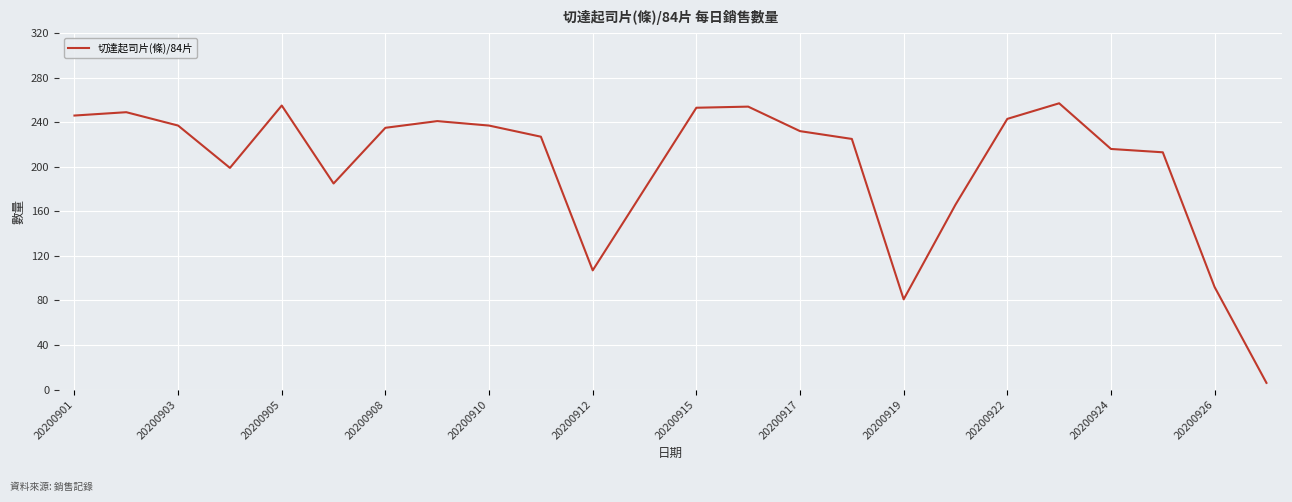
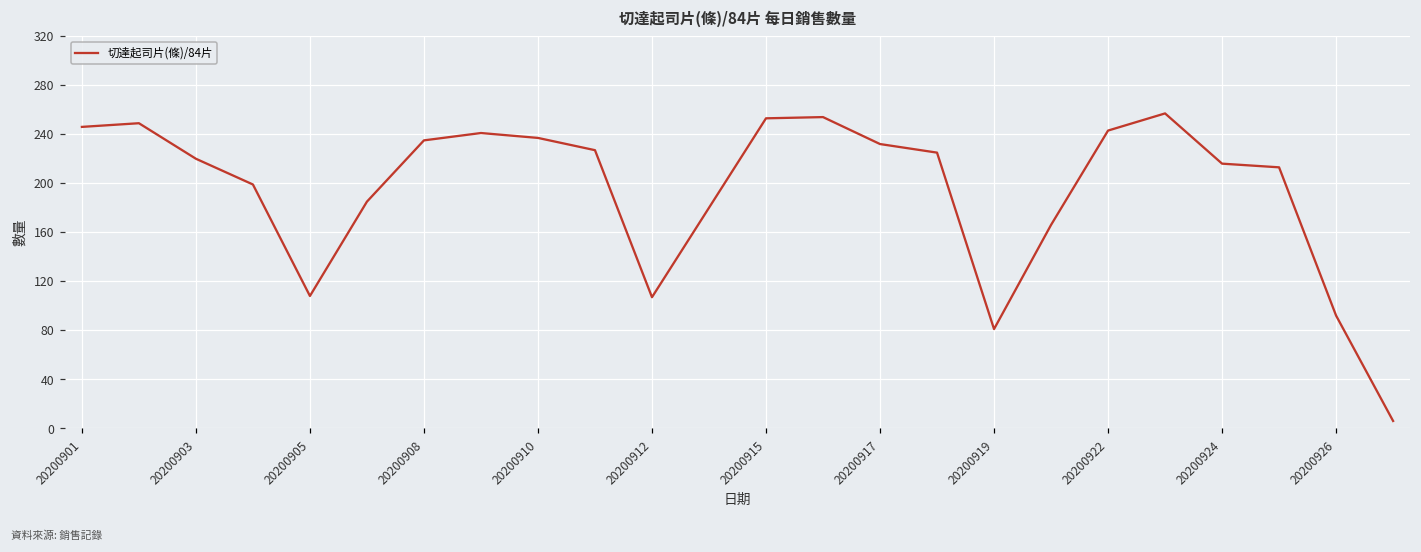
20200903: 237 -> 220
20200905: 255 -> 108
